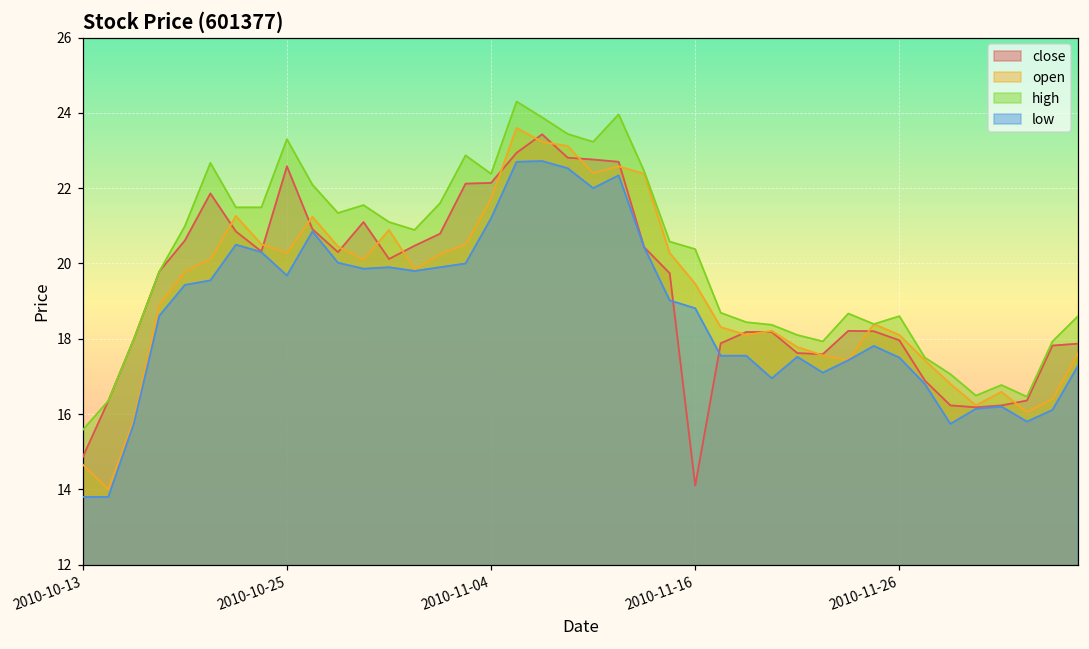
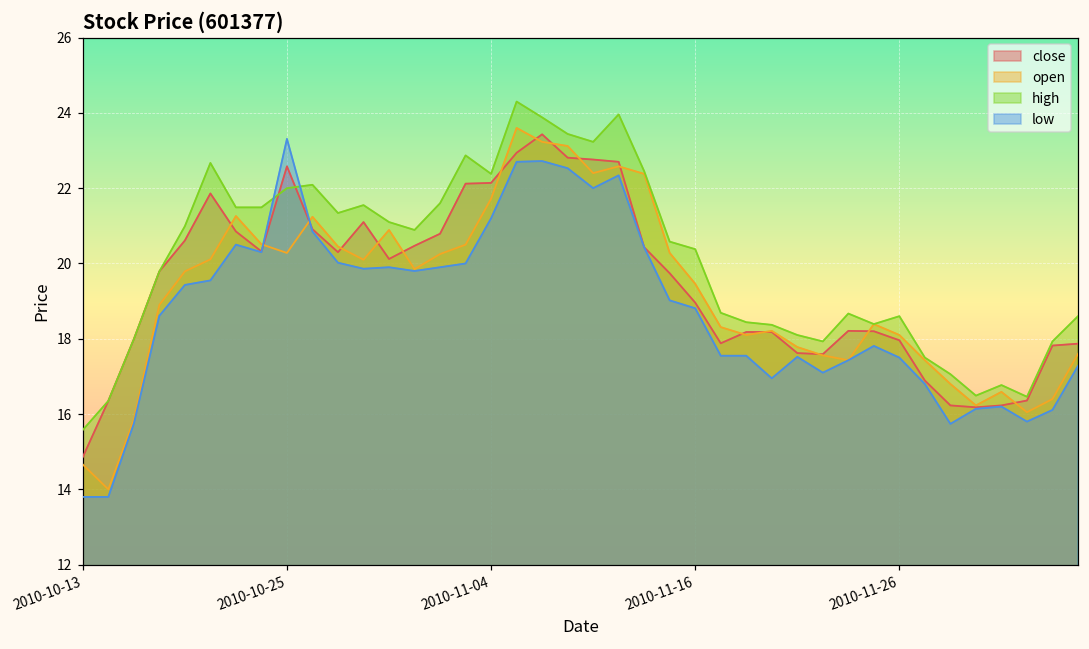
high, 2010-10-25: 23.3 -> 22.0
low, 2010-10-25: 19.7 -> 23.3
close, 2010-11-16: 14.1 -> 19.0
